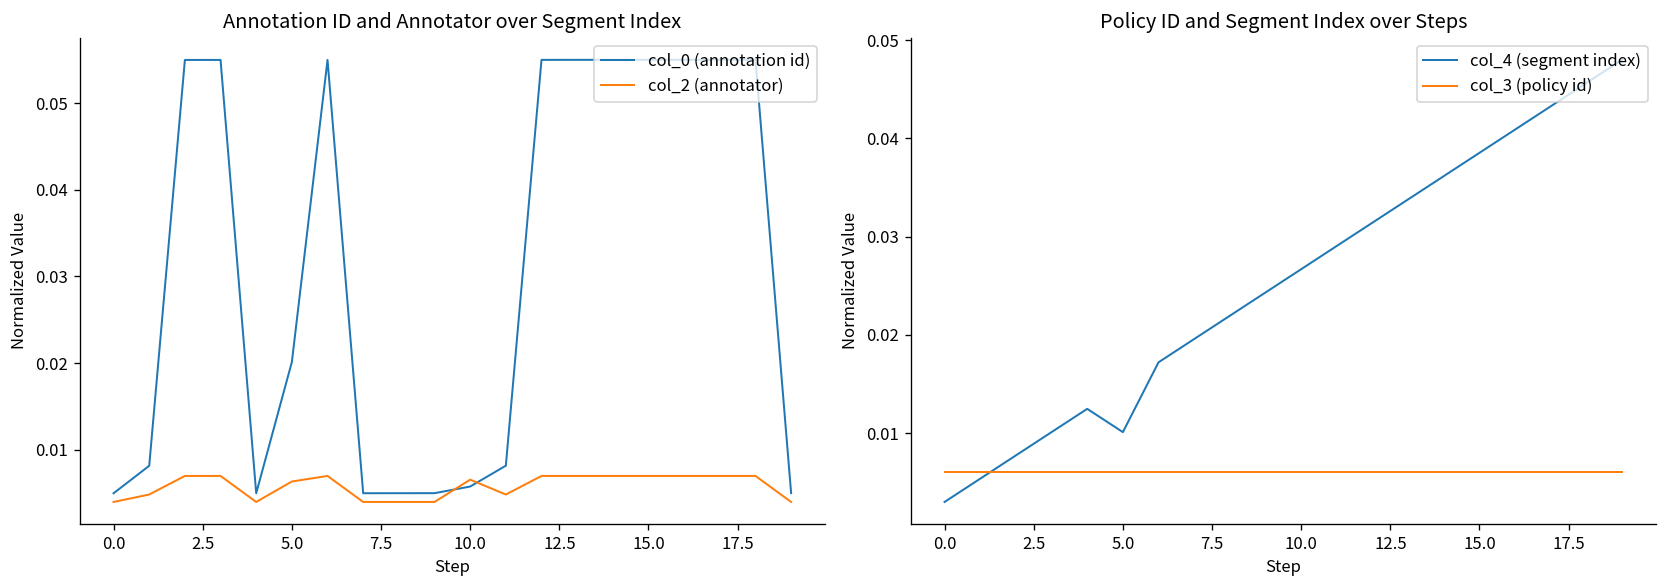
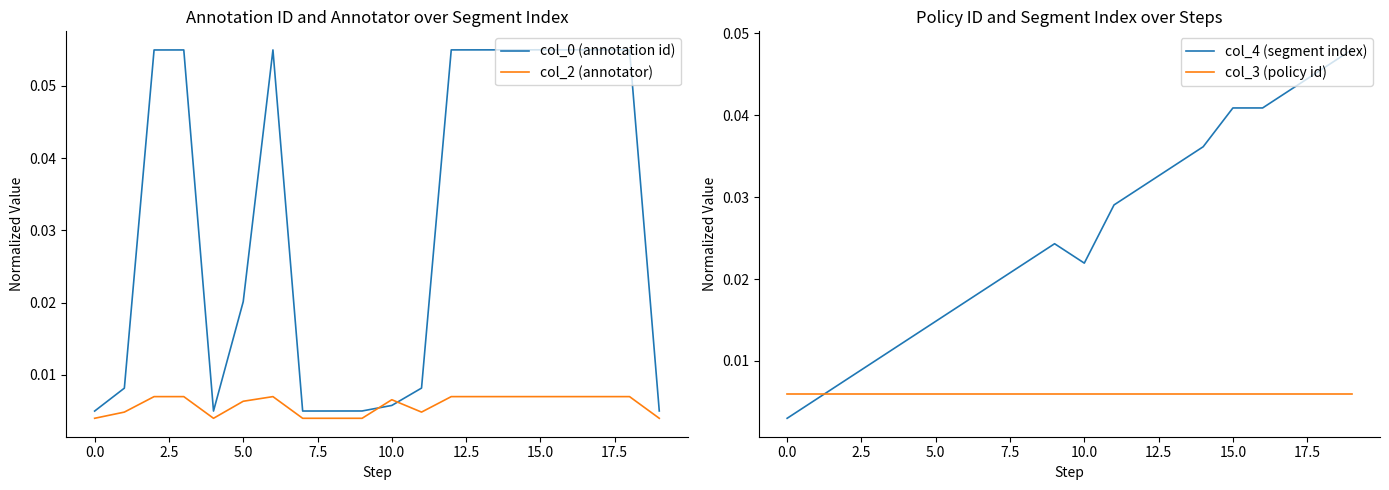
Policy ID and Segment Index over Steps, col_4 (segment index), 5.0: 0.010 -> 0.015
Policy ID and Segment Index over Steps, col_4 (segment index), 10.0: 0.027 -> 0.022
Policy ID and Segment Index over Steps, col_4 (segment index), 15.0: 0.039 -> 0.041
